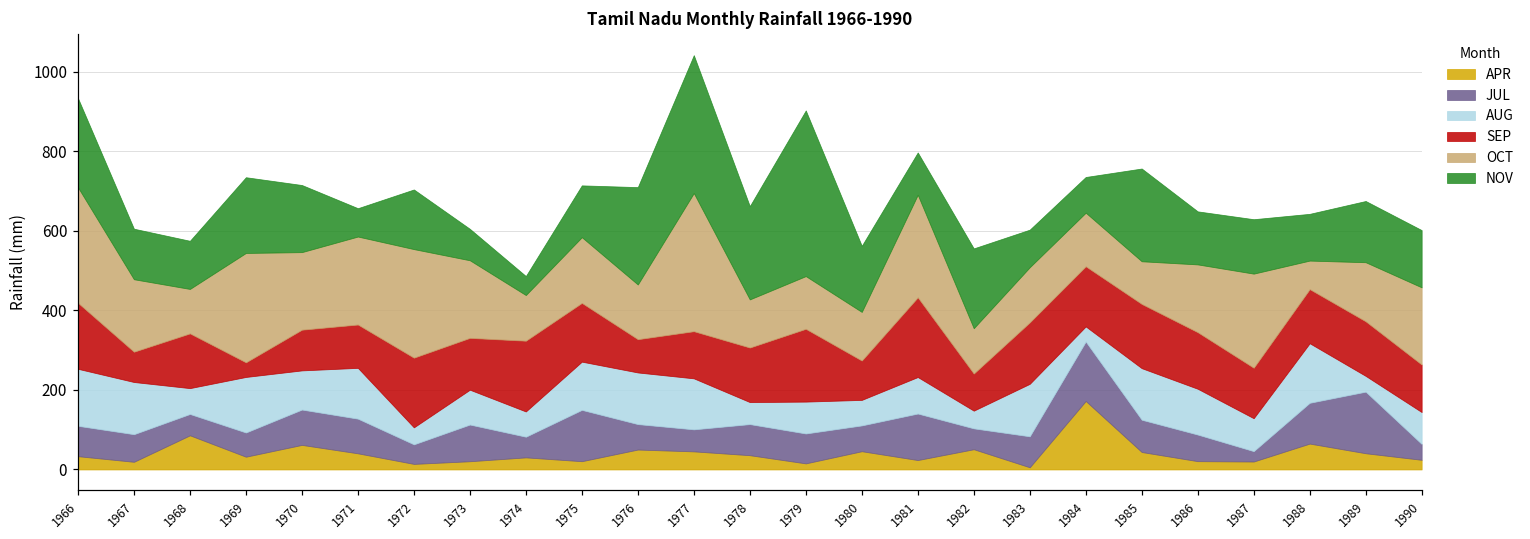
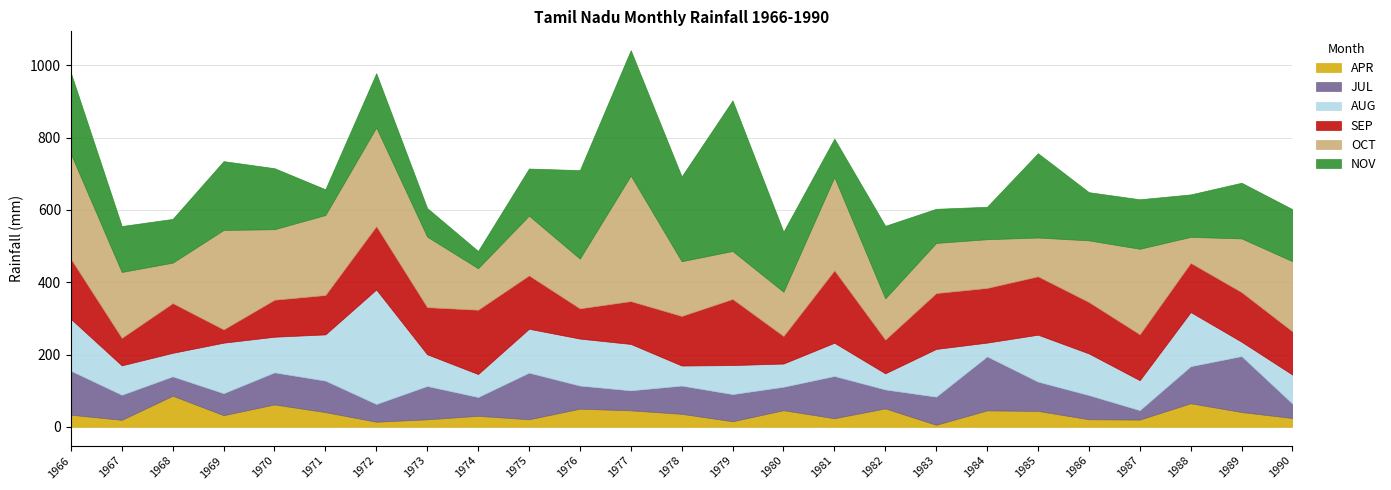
JUL, 1966: 80 -> 120
AUG, 1967: 130 -> 80
AUG, 1972: 40 -> 320
OCT, 1978: 120 -> 150
SEP, 1980: 100 -> 80
APR, 1984: 170 -> 50
